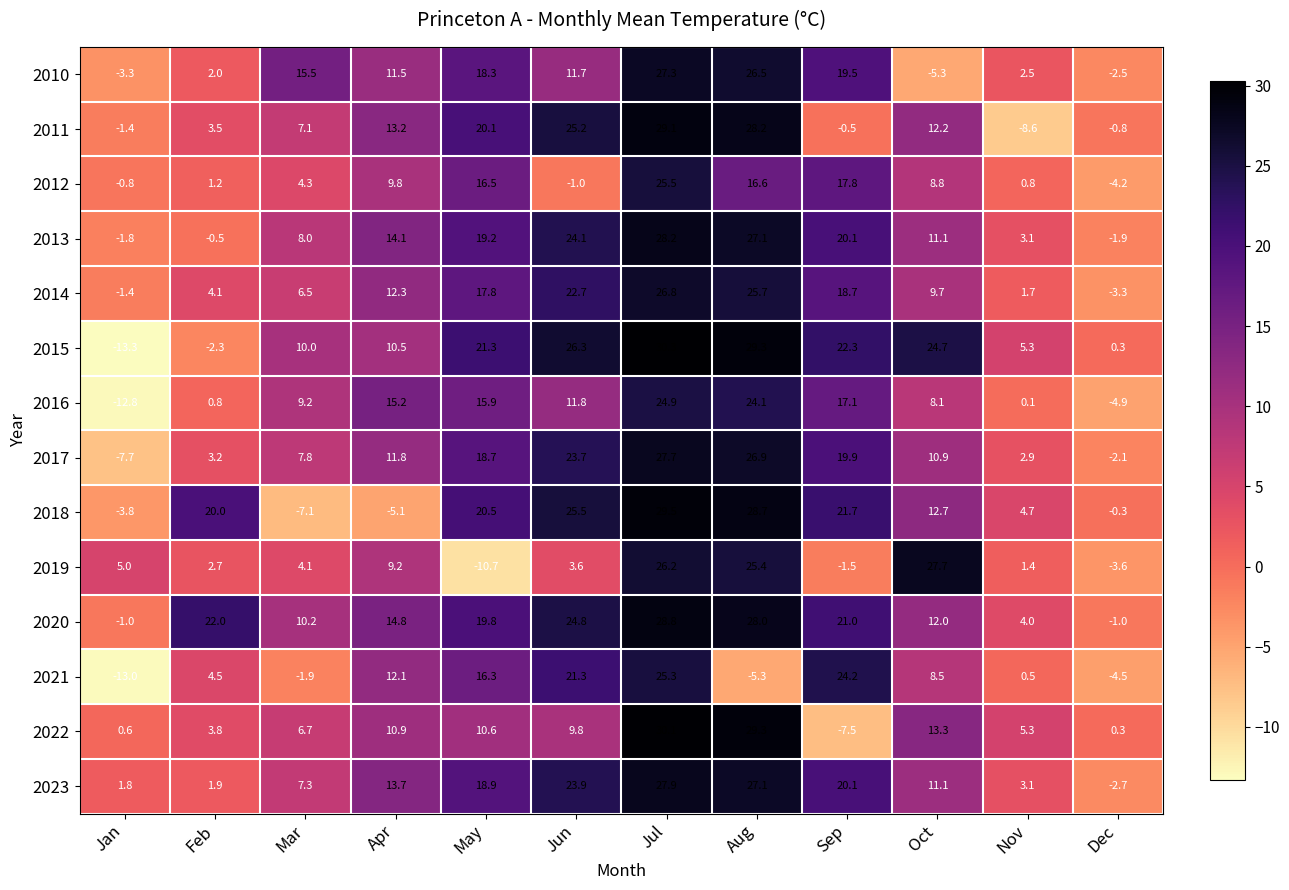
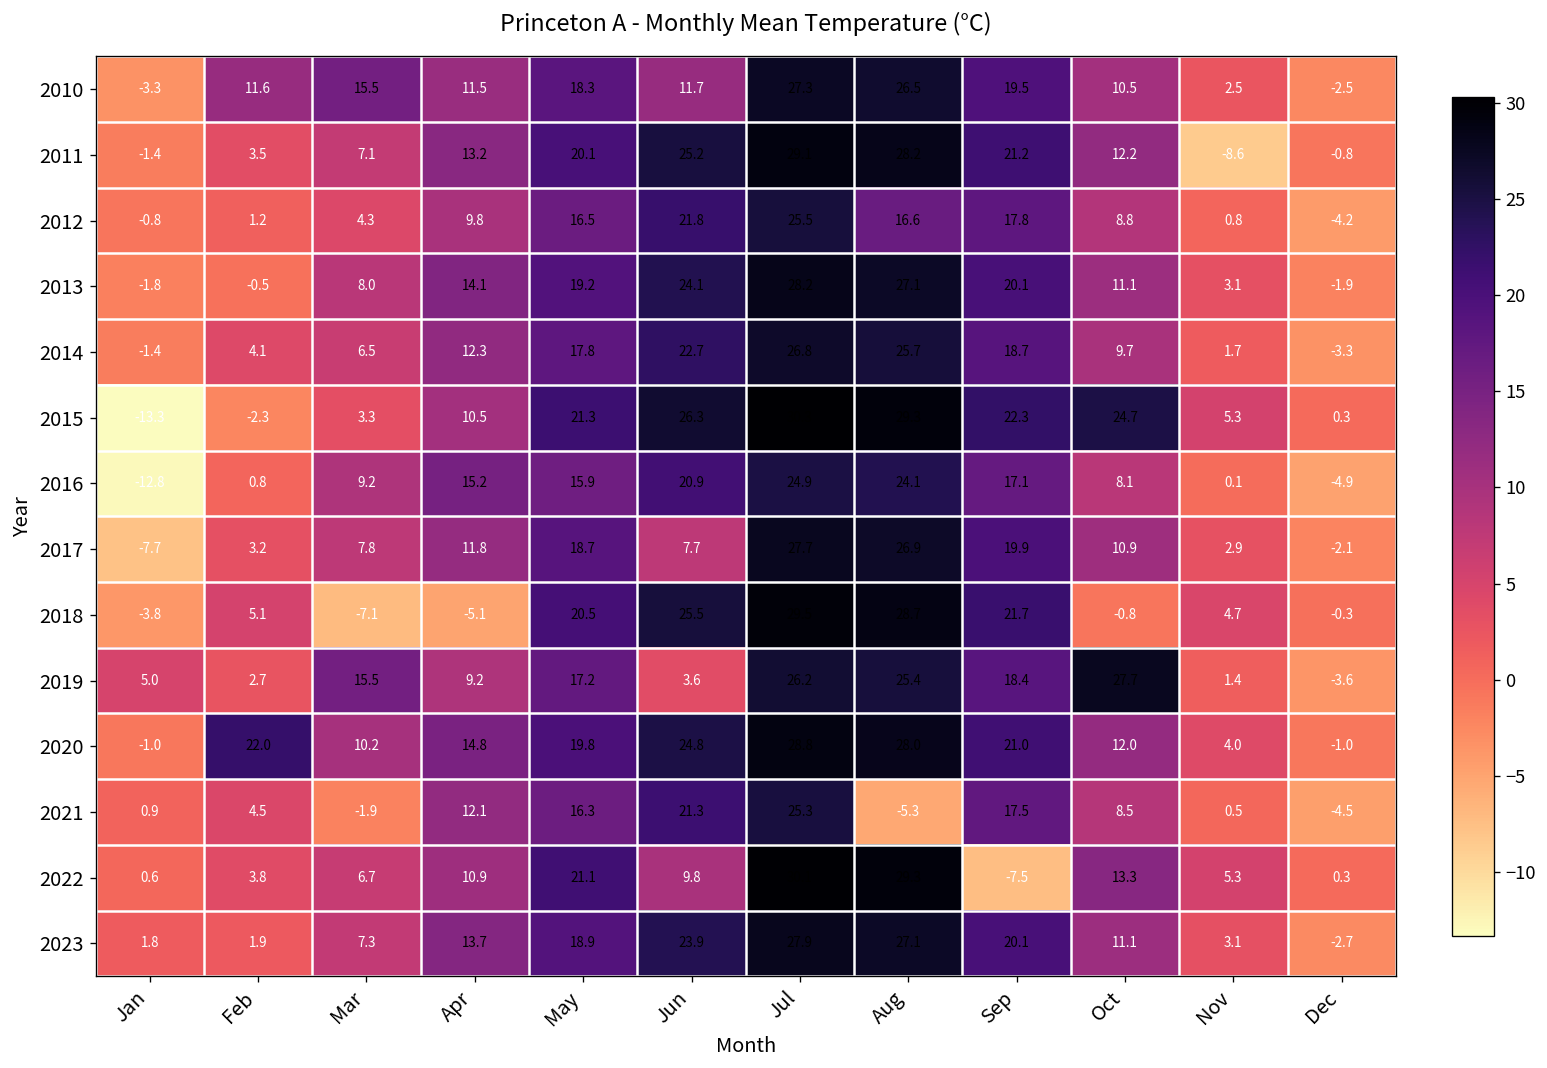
2010, Feb: 2.0 -> 11.6
2010, Oct: -5.3 -> 10.5
2011, Sep: -0.5 -> 21.2
2012, Jun: -1.0 -> 21.8
2015, Mar: 10.0 -> 3.3
2016, Jun: 11.8 -> 20.9
2017, Jun: 23.7 -> 7.7
2018, Feb: 20.0 -> 5.1
2018, Oct: 12.7 -> -0.8
2019, Mar: 4.1 -> 15.5
2019, May: -10.7 -> 17.2
2019, Sep: -1.5 -> 18.4
2021, Jan: -13.0 -> 0.9
2021, Sep: 24.2 -> 17.5
2022, May: 10.6 -> 21.1
